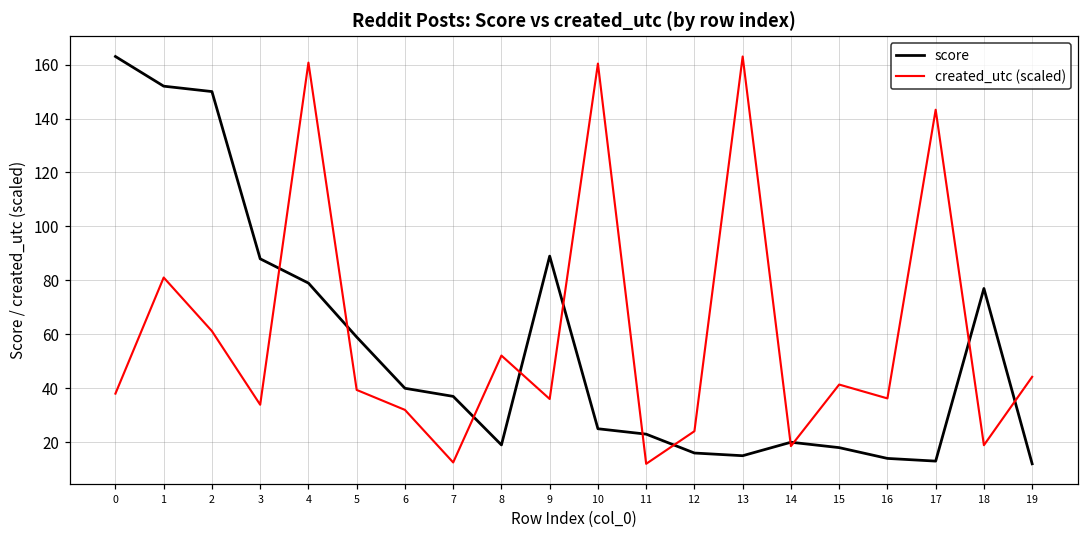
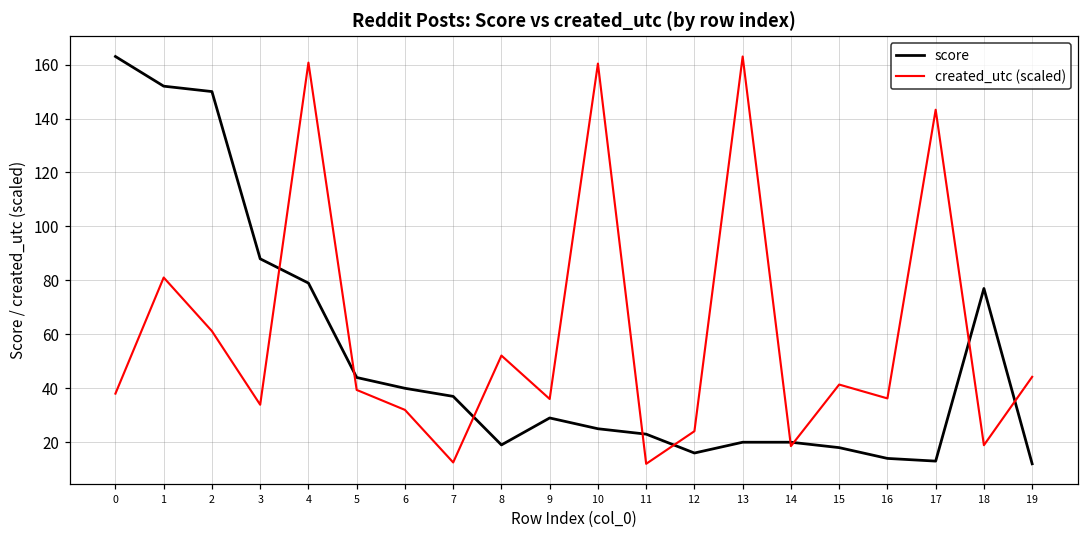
score, 5: 59 -> 44
score, 9: 89 -> 29
score, 13: 15 -> 20
